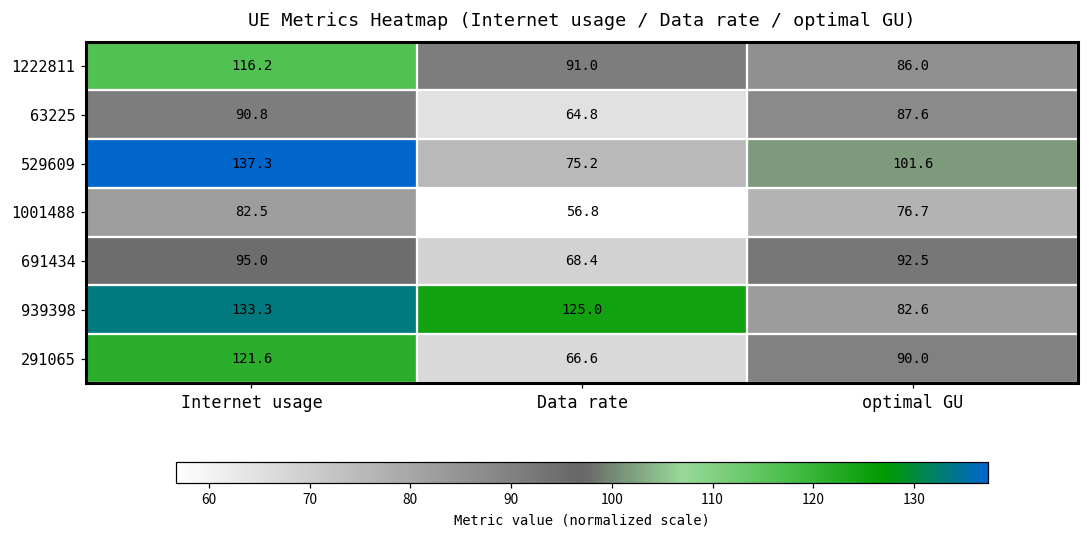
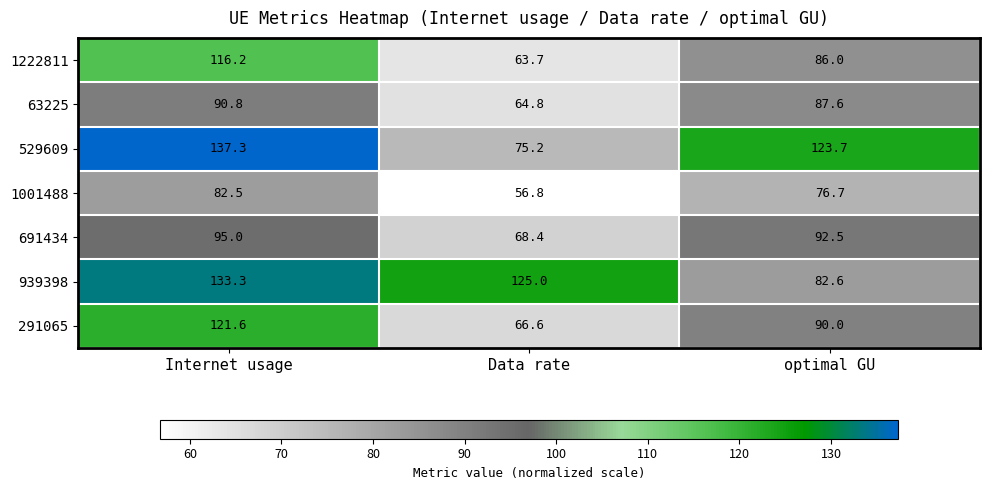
1222811, Data rate: 91.0 -> 63.7
529609, optimal GU: 101.6 -> 123.7
